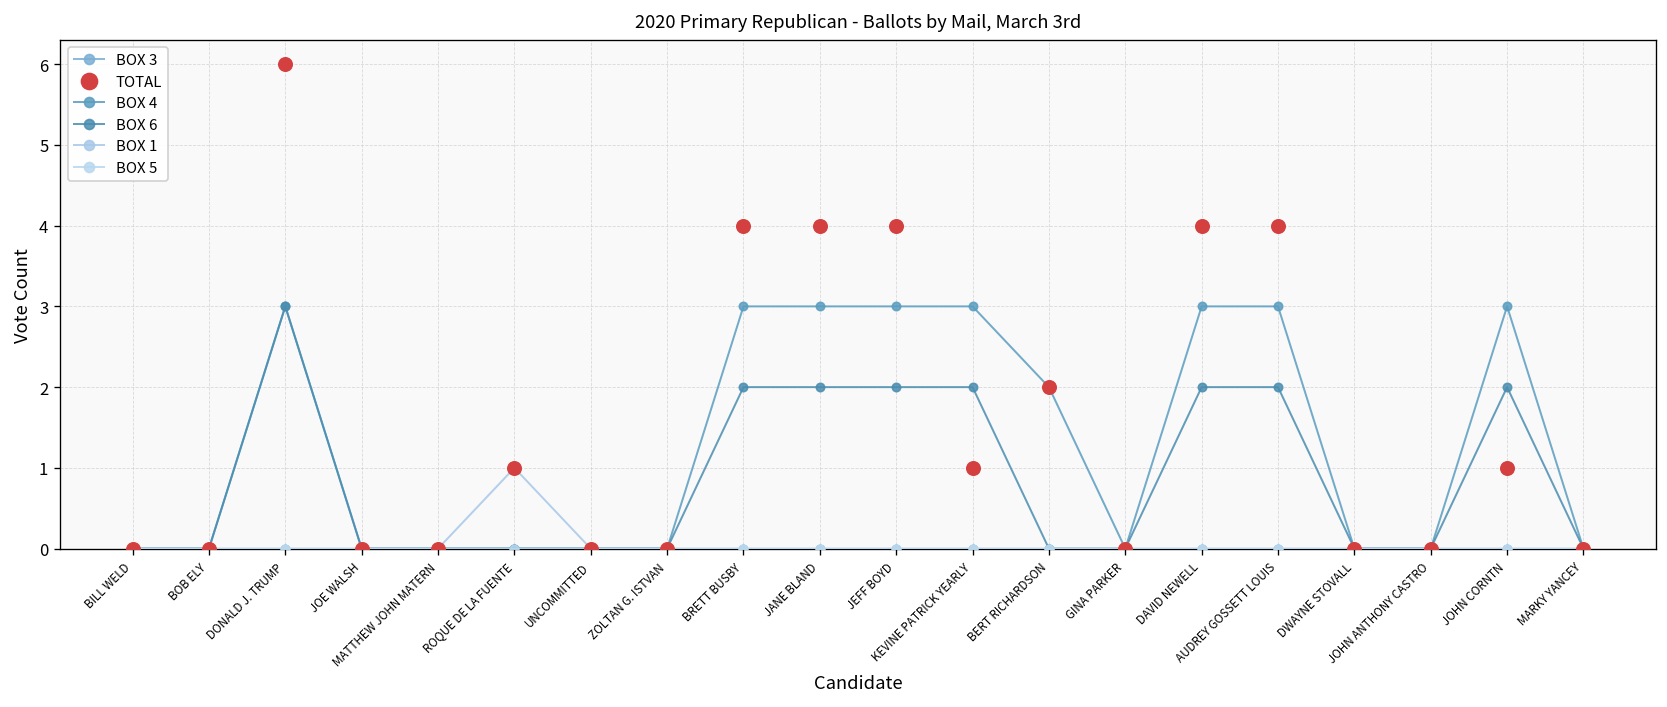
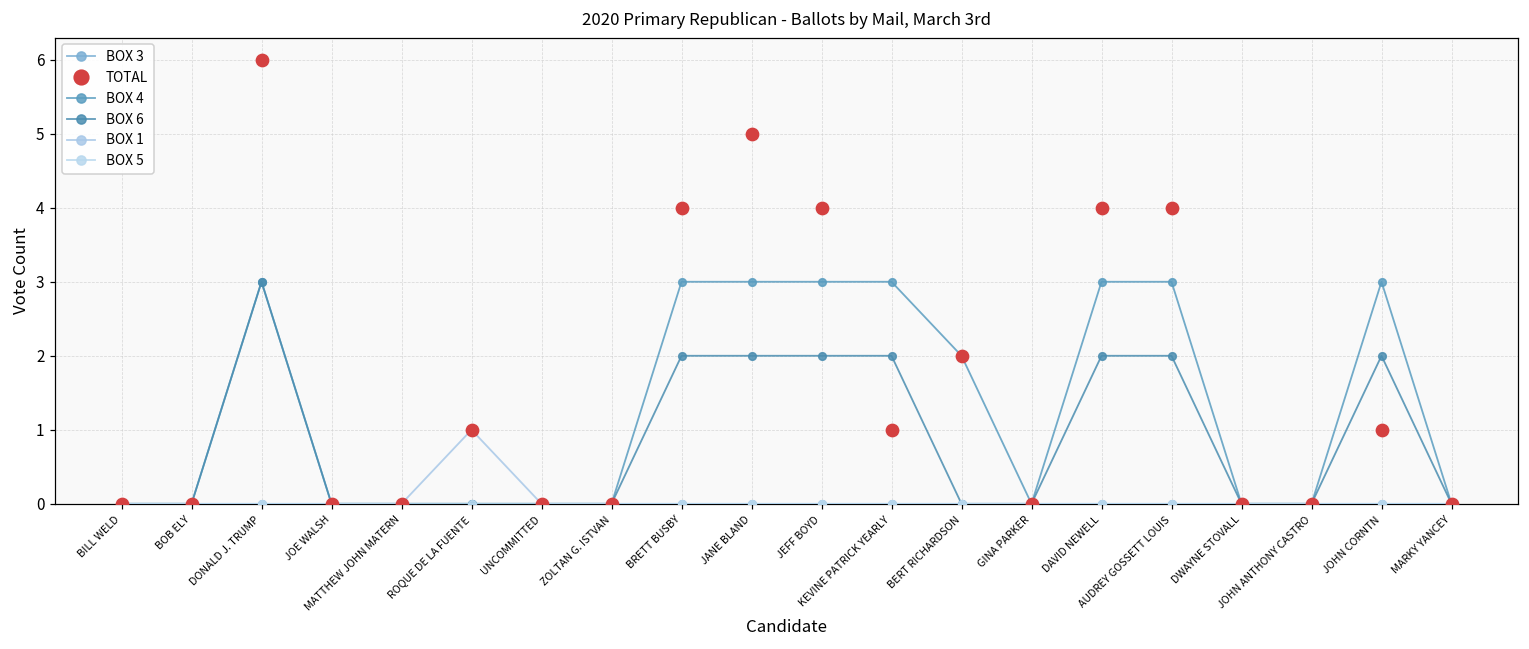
TOTAL, JANE BLAND: 4 -> 5
